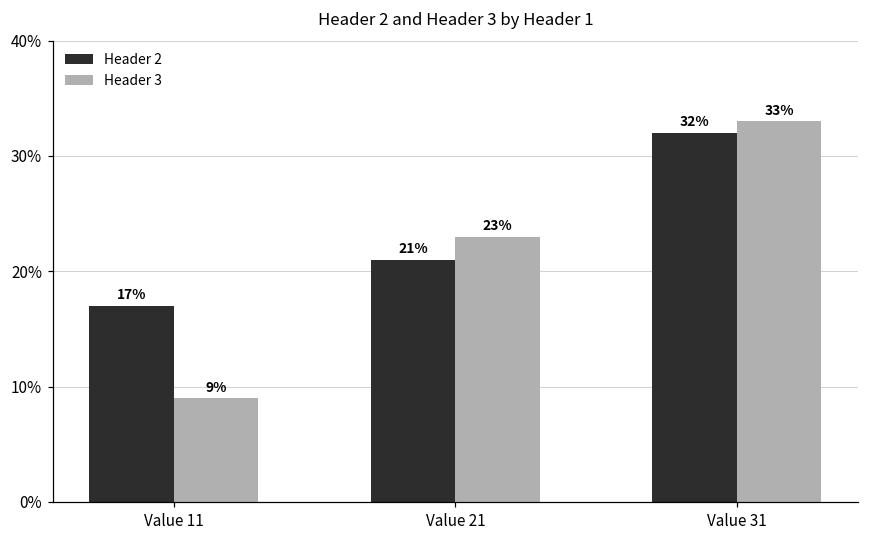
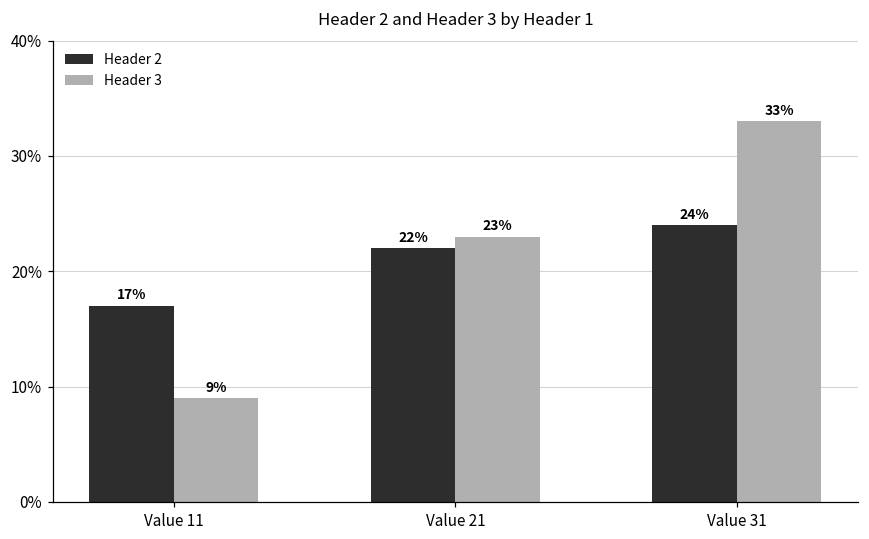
Header 2, Value 21: 21% -> 22%
Header 2, Value 31: 32% -> 24%
